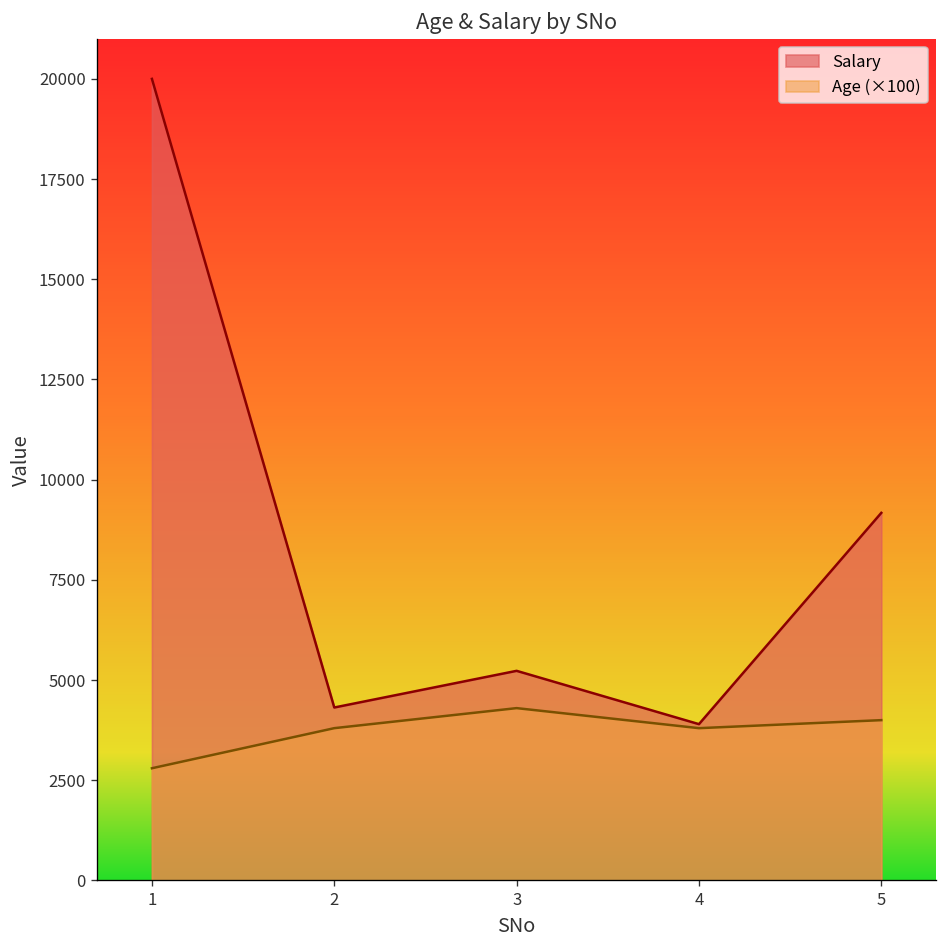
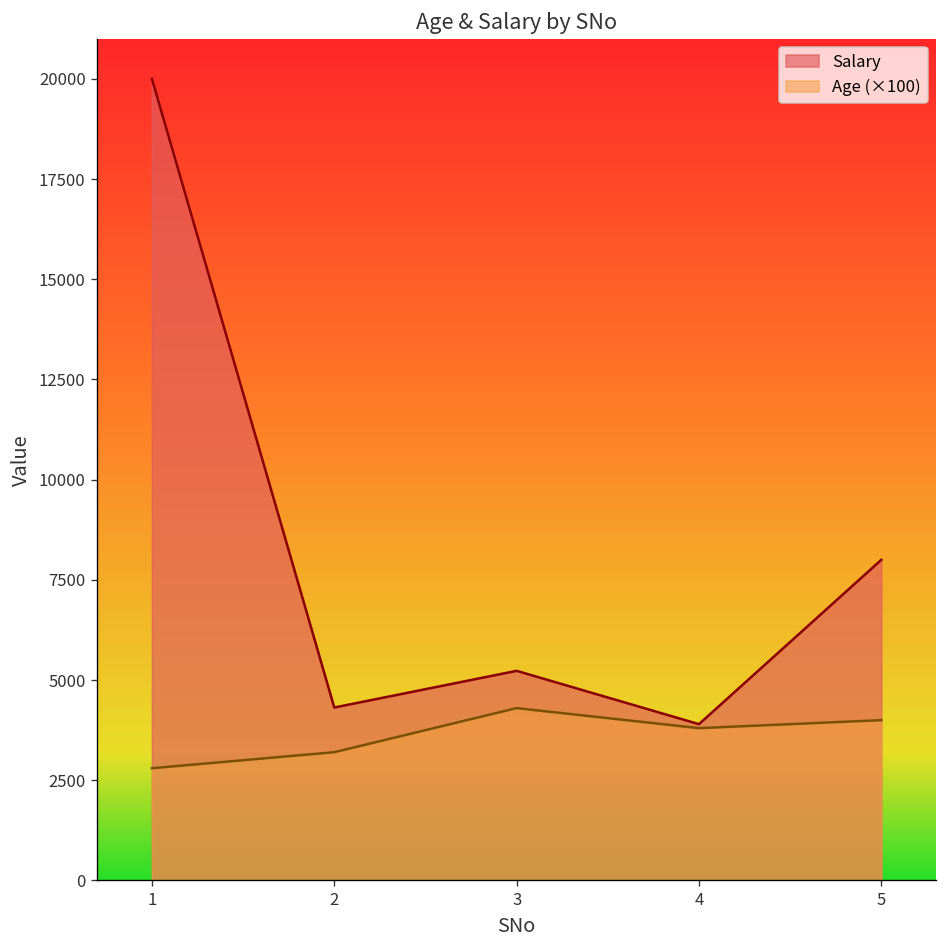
Age (×100), 2: 3800 -> 3200
Salary, 5: 9200 -> 8000
